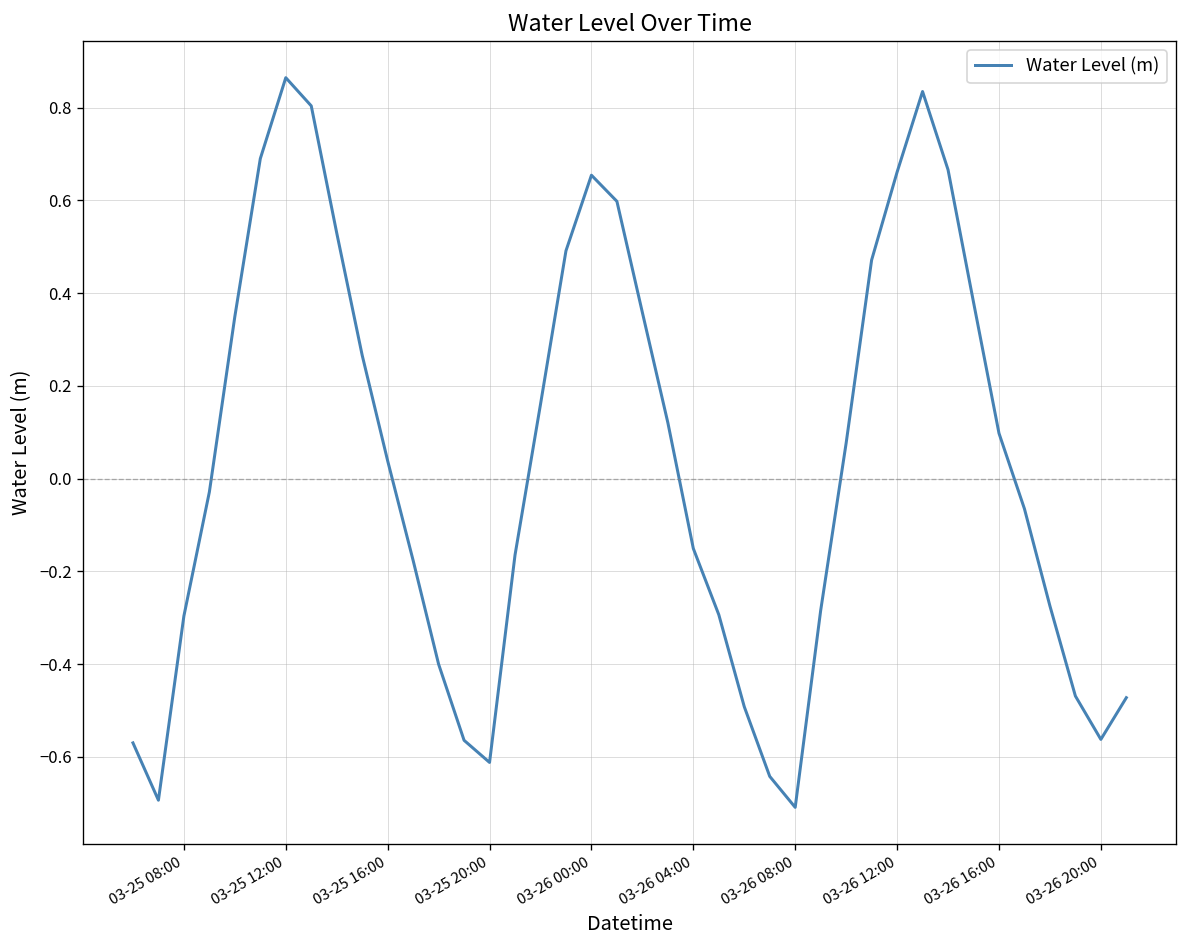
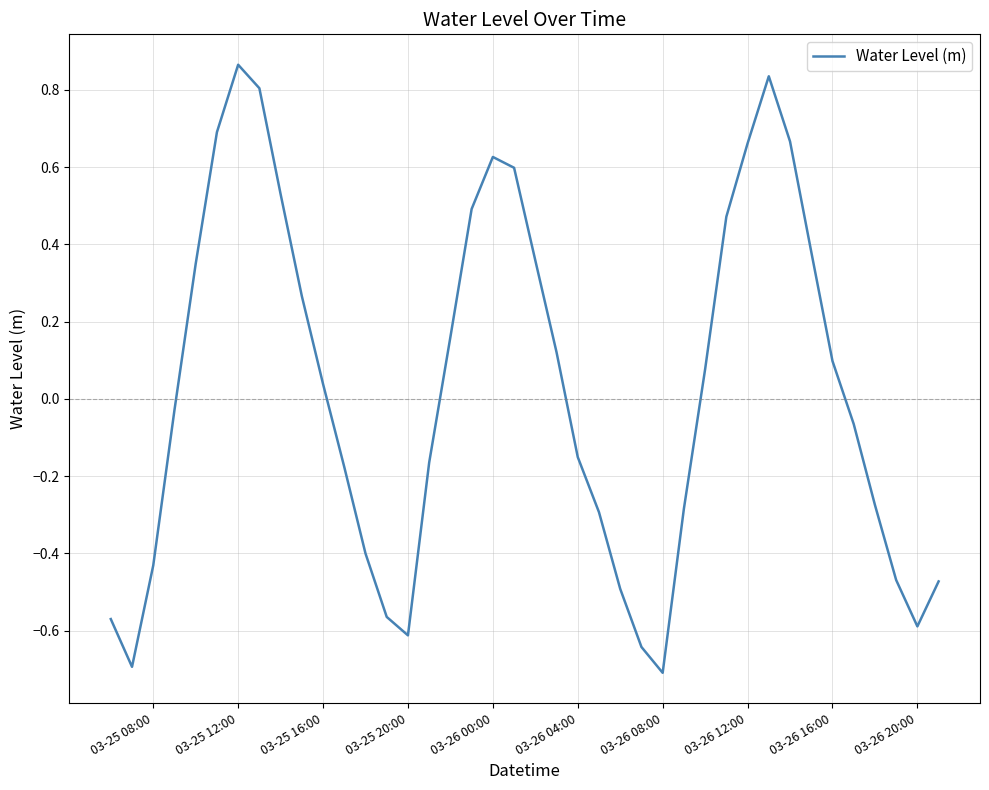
03-25 08:00: -0.30 -> -0.43
03-26 00:00: 0.65 -> 0.63
03-26 20:00: -0.56 -> -0.59
